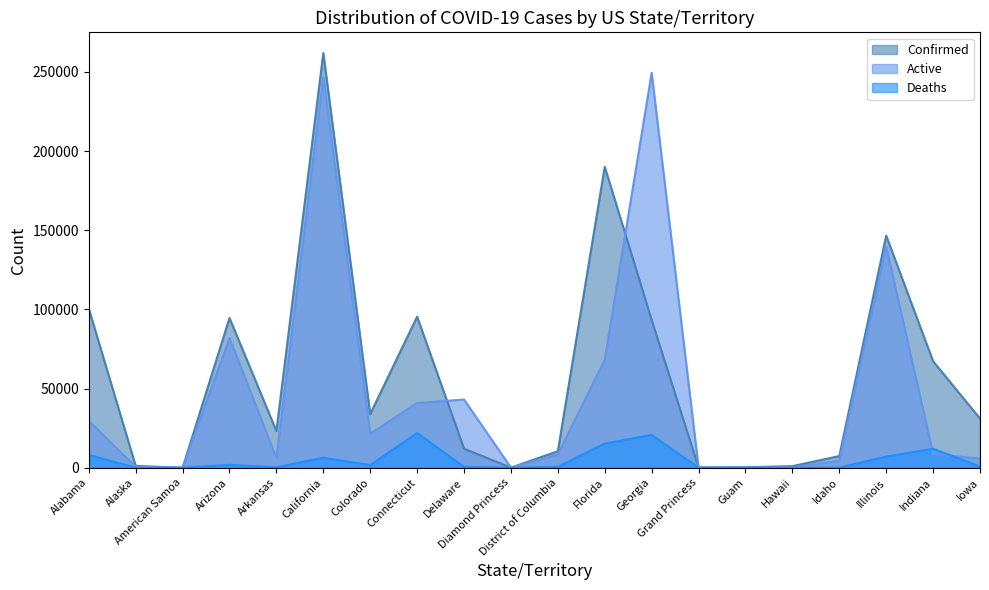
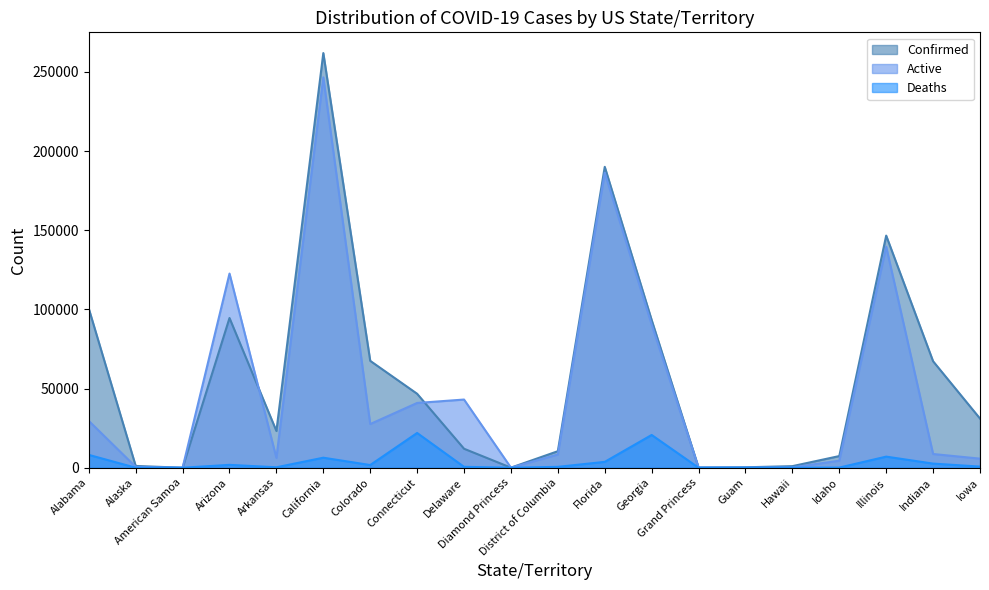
Active, Arizona: 82000 -> 123000
Confirmed, Colorado: 34000 -> 68000
Active, Colorado: 21000 -> 28000
Confirmed, Connecticut: 95000 -> 47000
Active, Florida: 68000 -> 186000
Deaths, Florida: 15000 -> 4000
Active, Georgia: 249000 -> 90000
Deaths, Indiana: 12000 -> 3000
